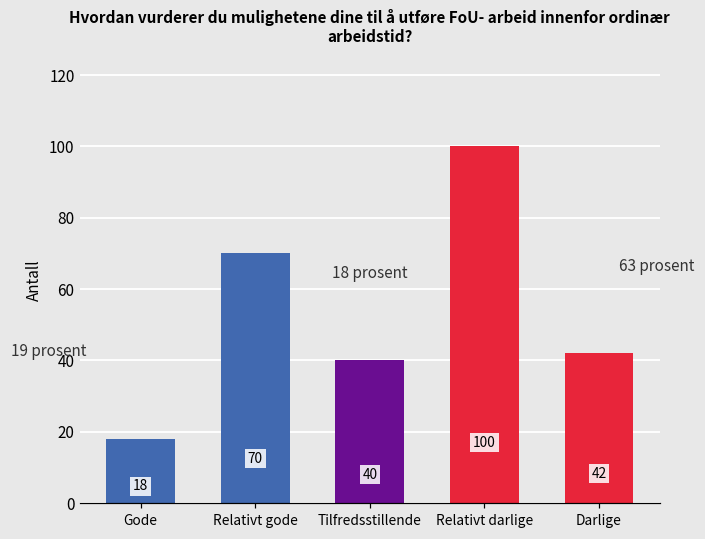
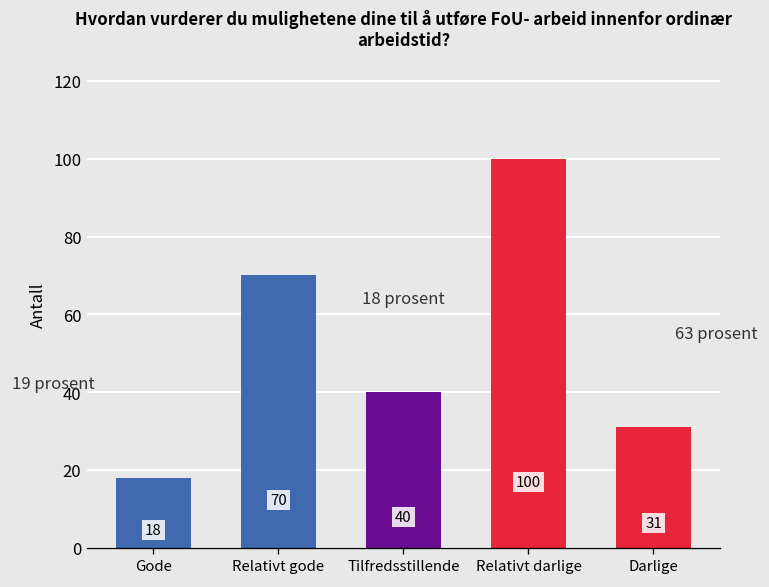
Darlige: 42 -> 31
